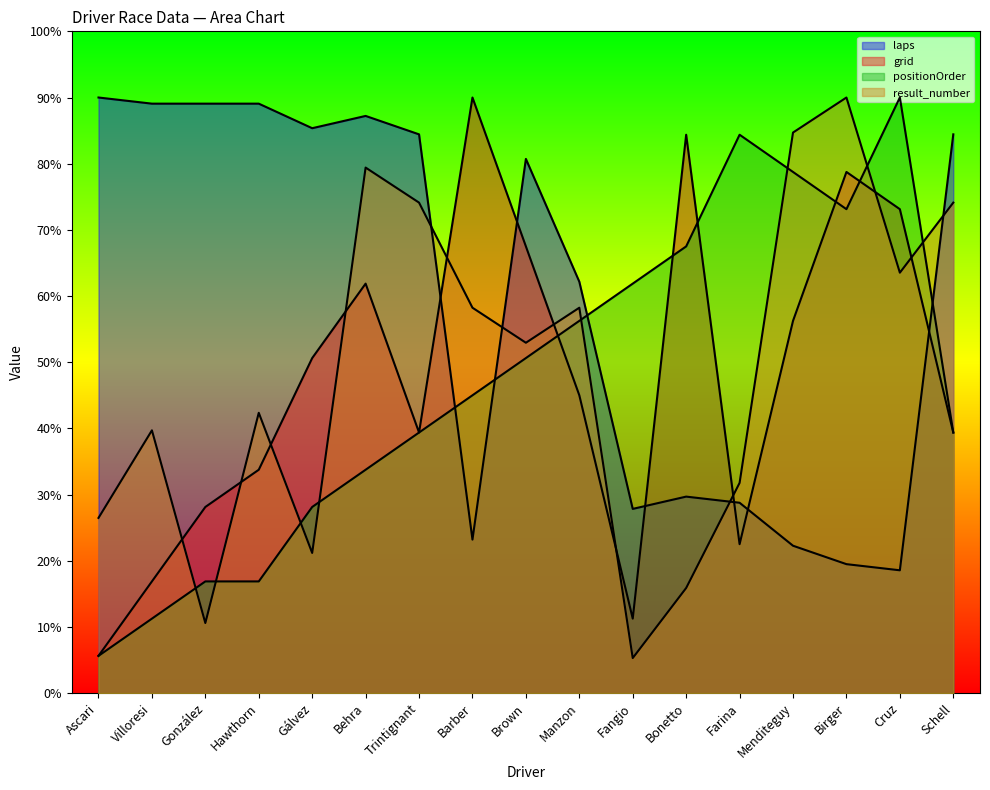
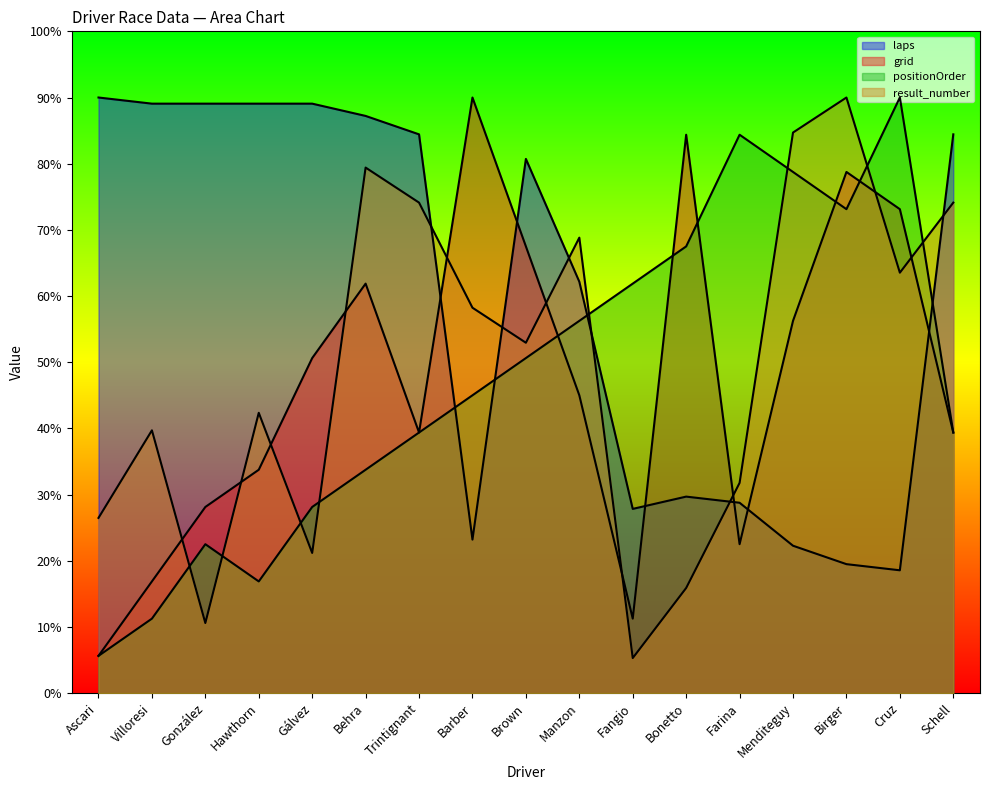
positionOrder, González: 17% -> 23%
laps, Gálvez: 85% -> 89%
result_number, Manzon: 58% -> 69%
